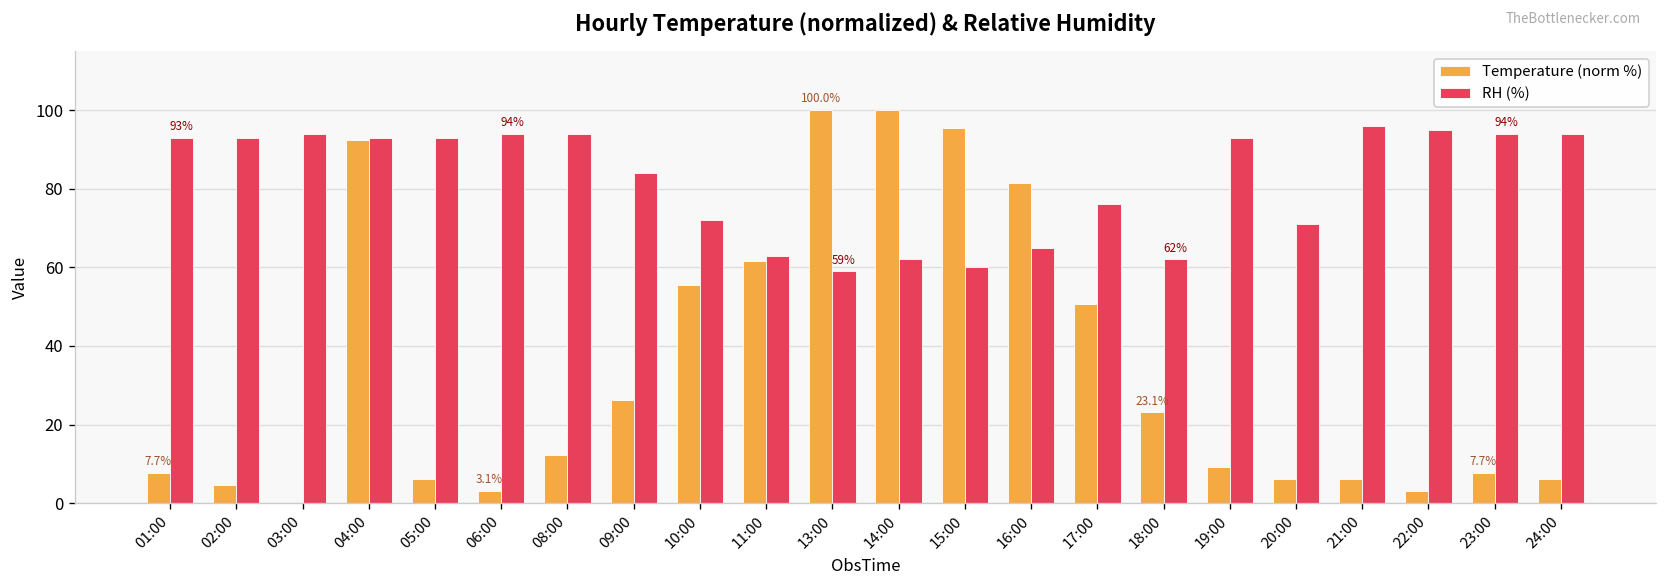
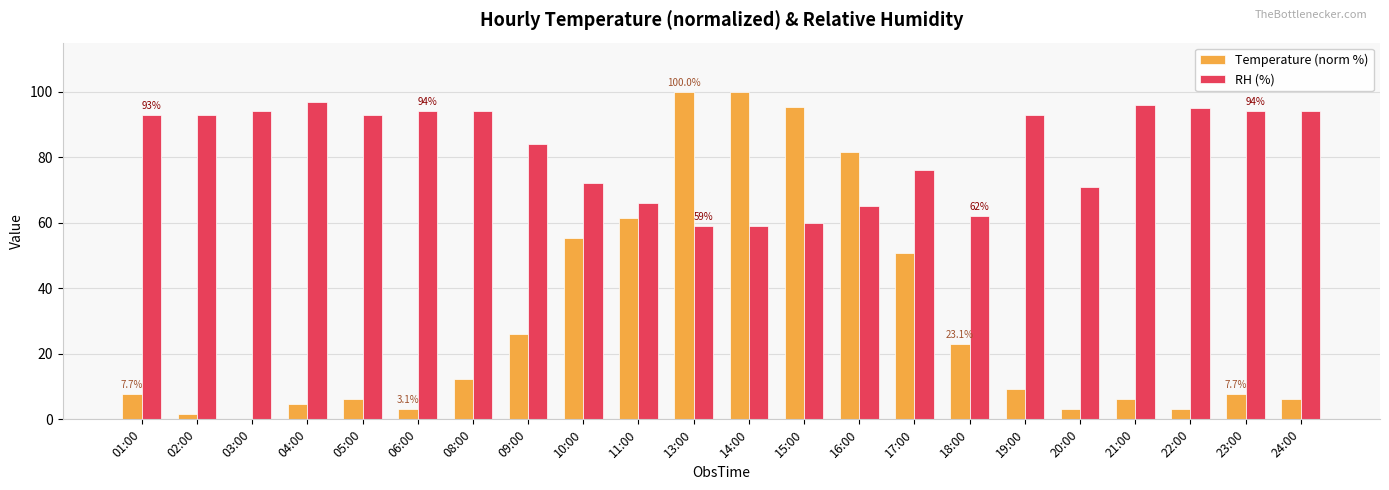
Temperature (norm %), 02:00: 5 -> 2
Temperature (norm %), 04:00: 92 -> 5
RH (%), 04:00: 93 -> 97
RH (%), 11:00: 63 -> 66
RH (%), 14:00: 62 -> 59
Temperature (norm %), 20:00: 6 -> 3
